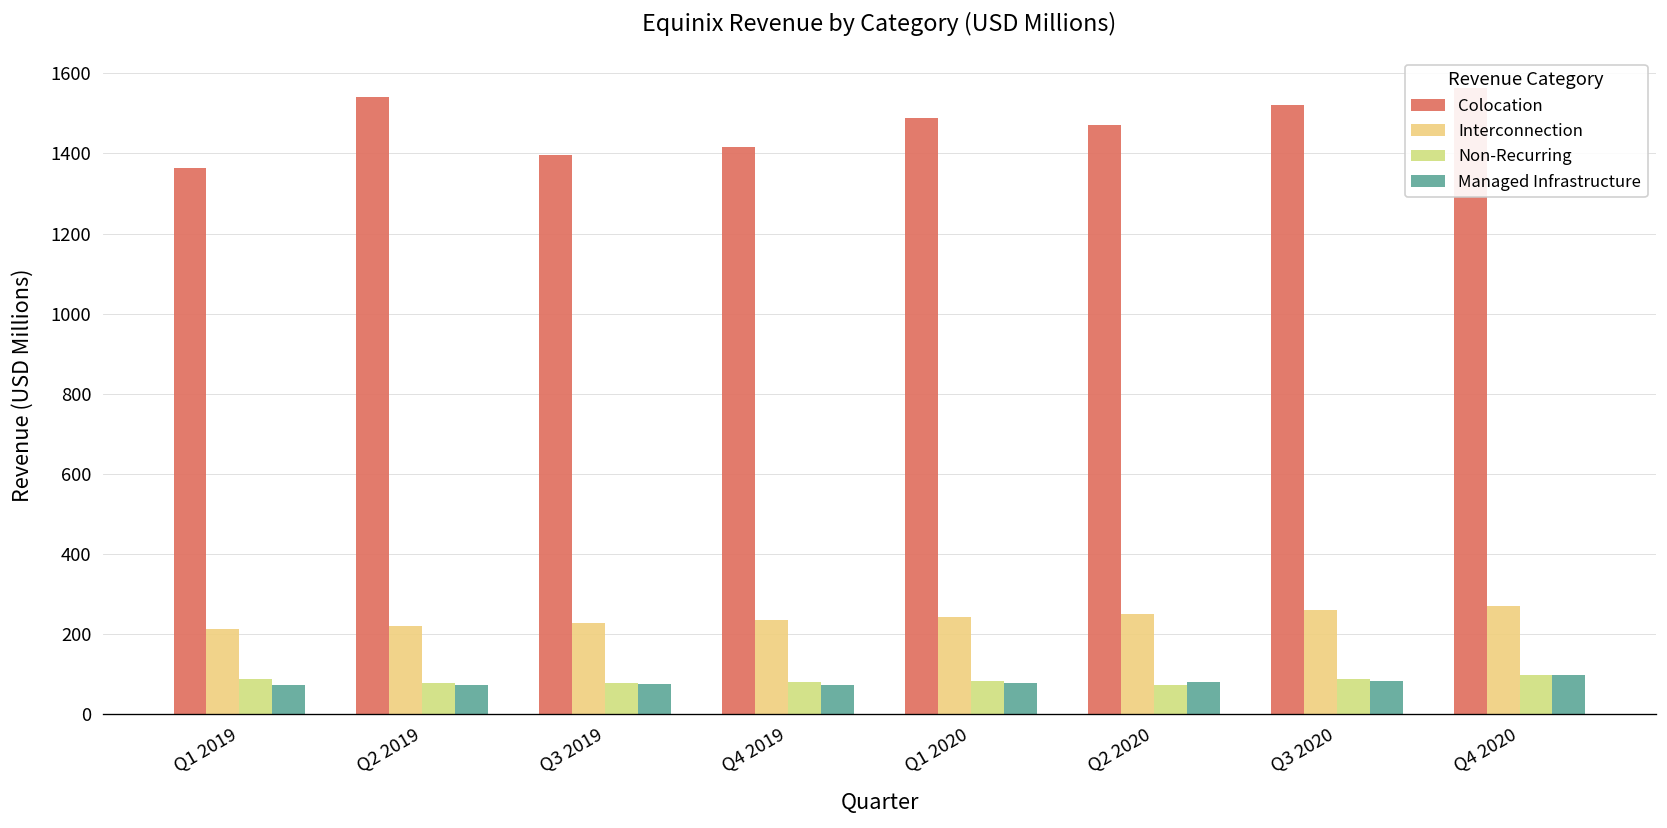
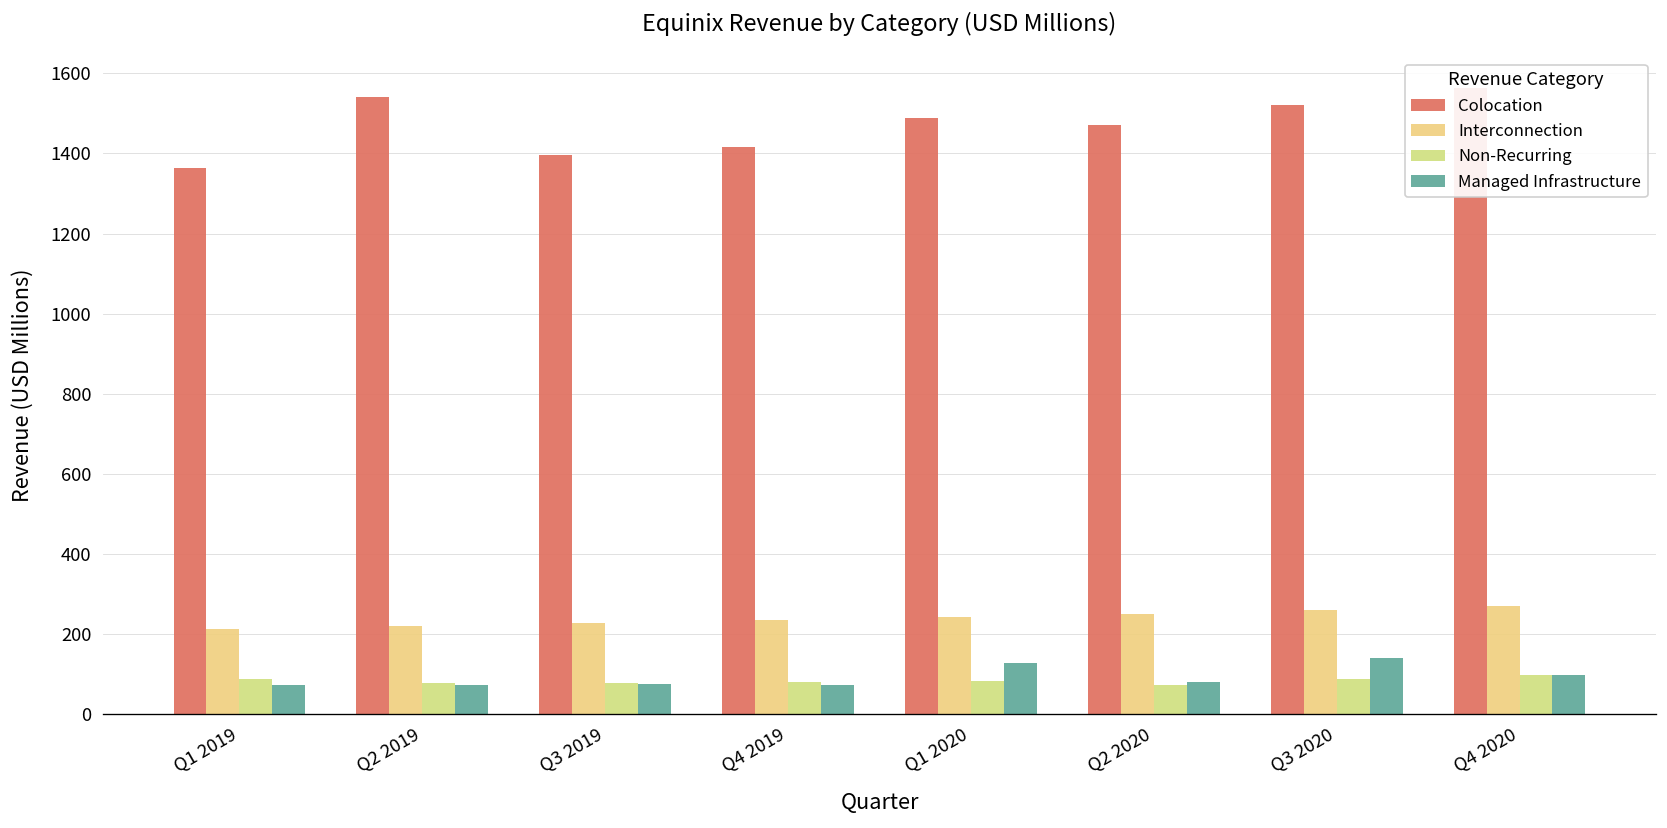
Managed Infrastructure, Q1 2020: 80 -> 130
Managed Infrastructure, Q3 2020: 80 -> 140
